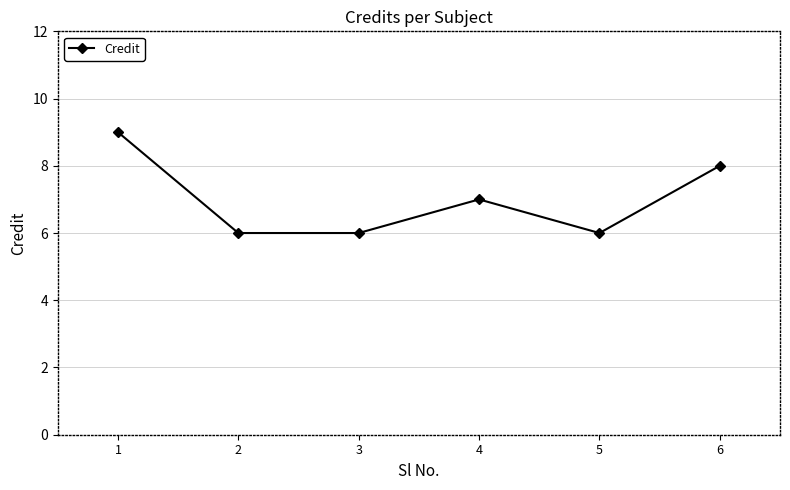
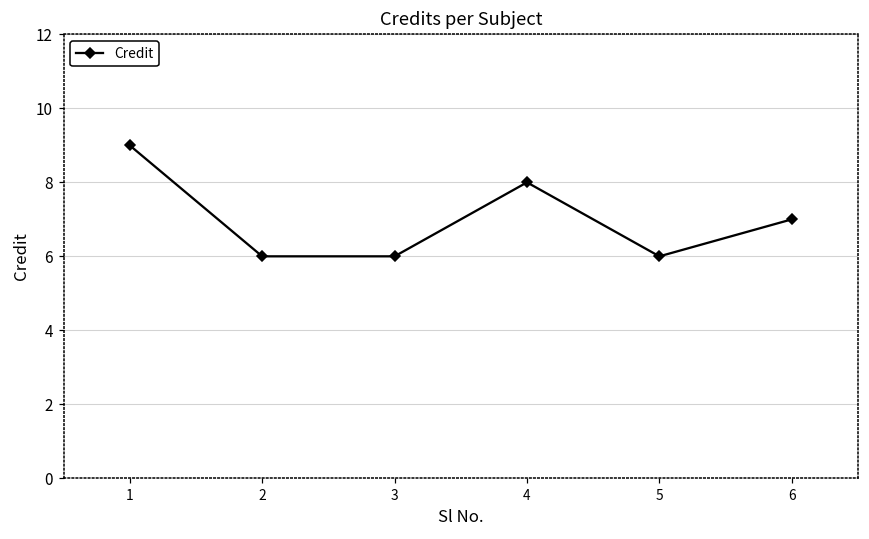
4: 7 -> 8
6: 8 -> 7
